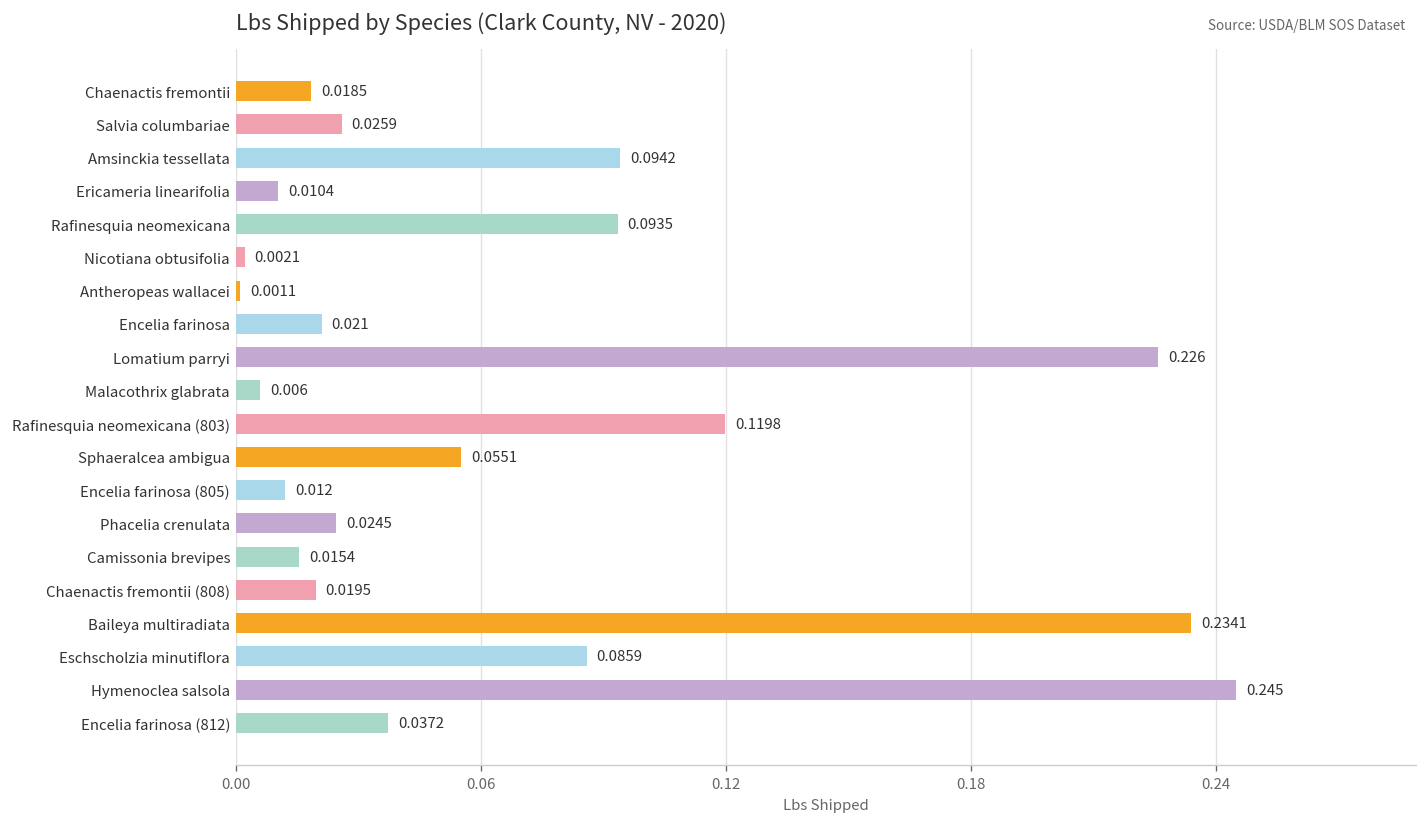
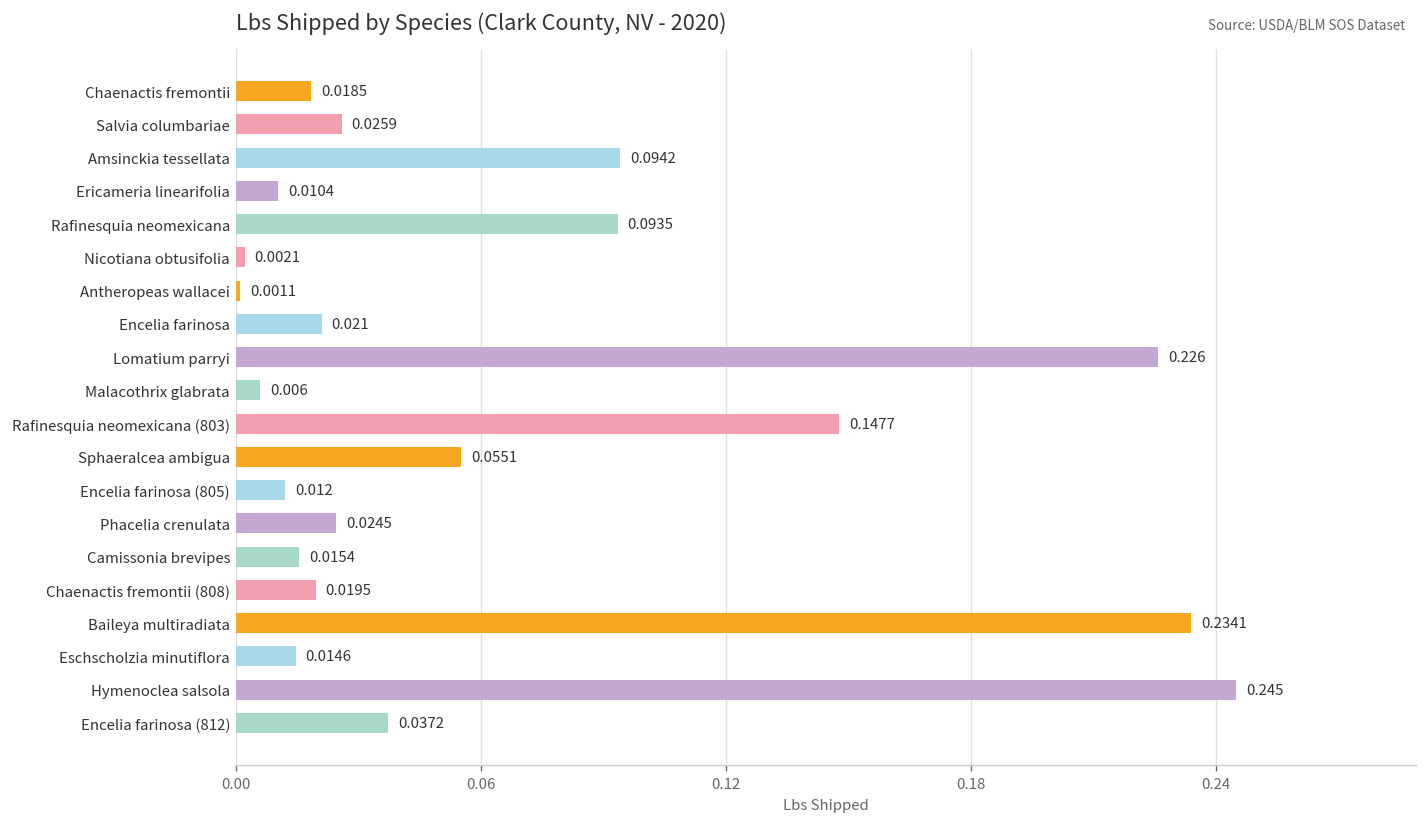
Rafinesquia neomexicana (803): 0.1198 -> 0.1477
Eschscholzia minutiflora: 0.0859 -> 0.0146
